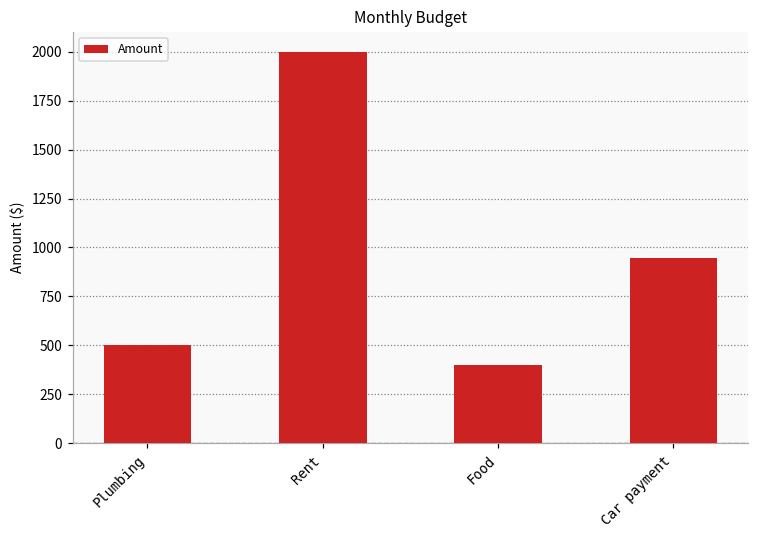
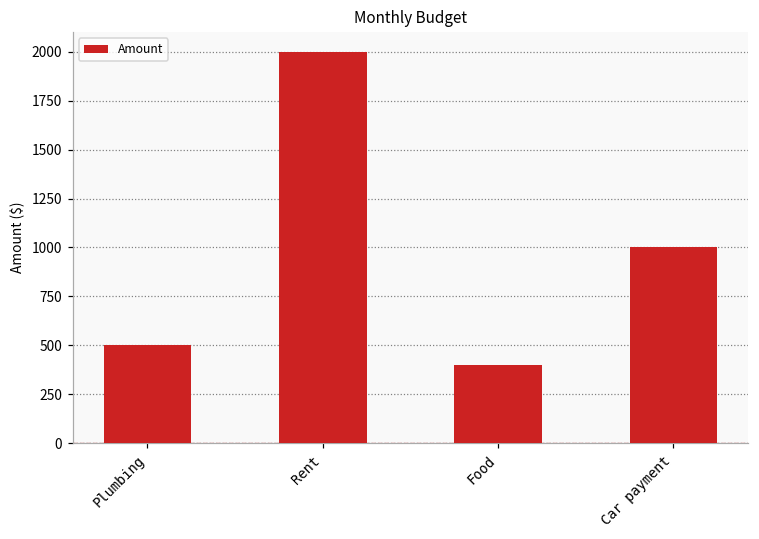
Car payment: 940 -> 1000
